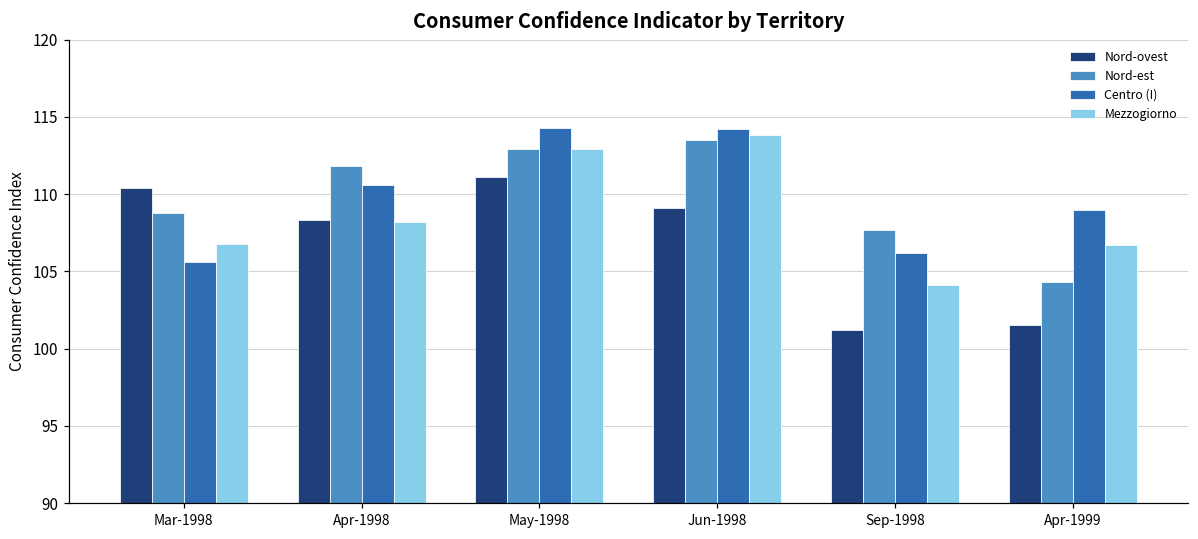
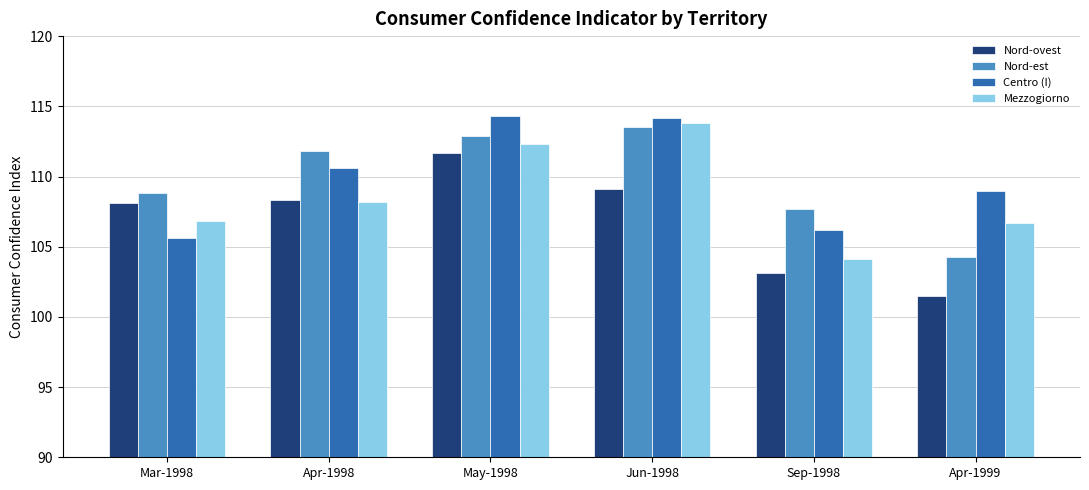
Nord-ovest, Mar-1998: 110.4 -> 108.1
Nord-ovest, May-1998: 111.1 -> 111.7
Mezzogiorno, May-1998: 112.9 -> 112.3
Nord-ovest, Sep-1998: 101.2 -> 103.1
